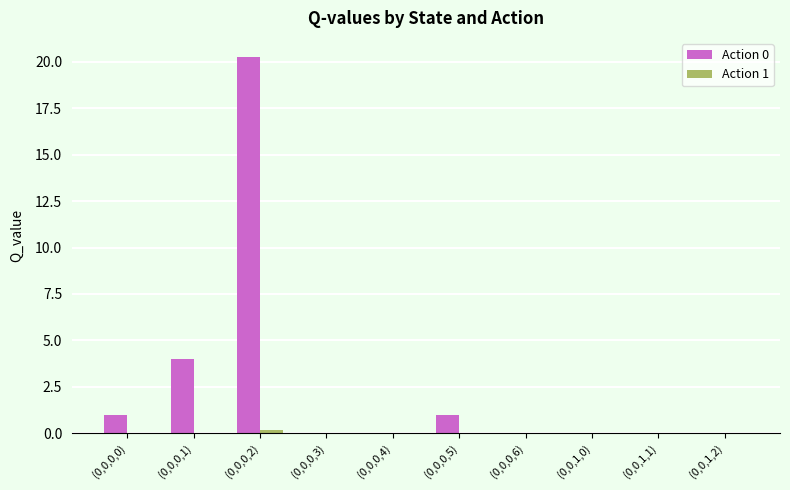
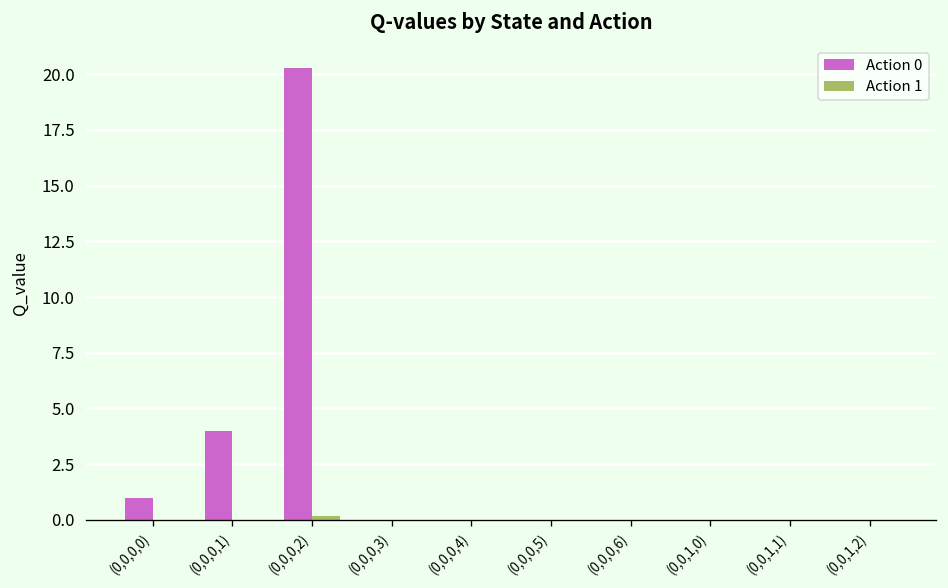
Action 0, (0,0,0,5): 1 -> 0
